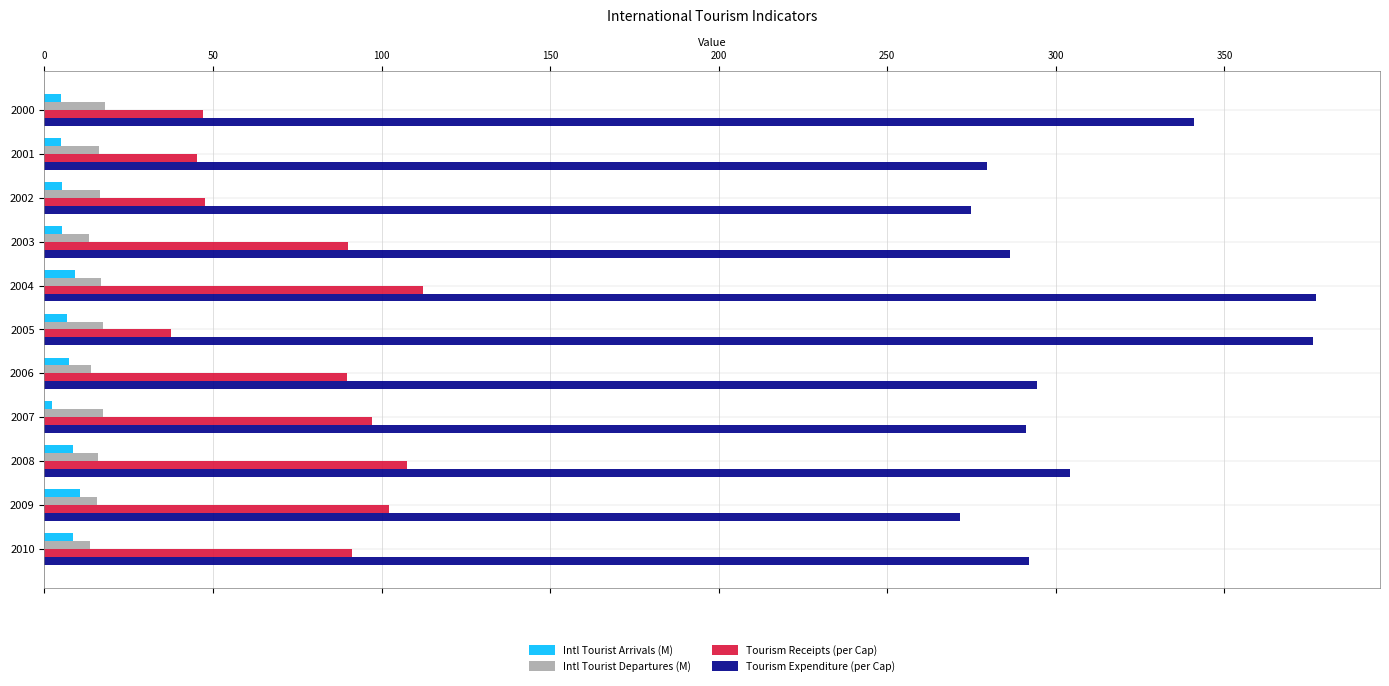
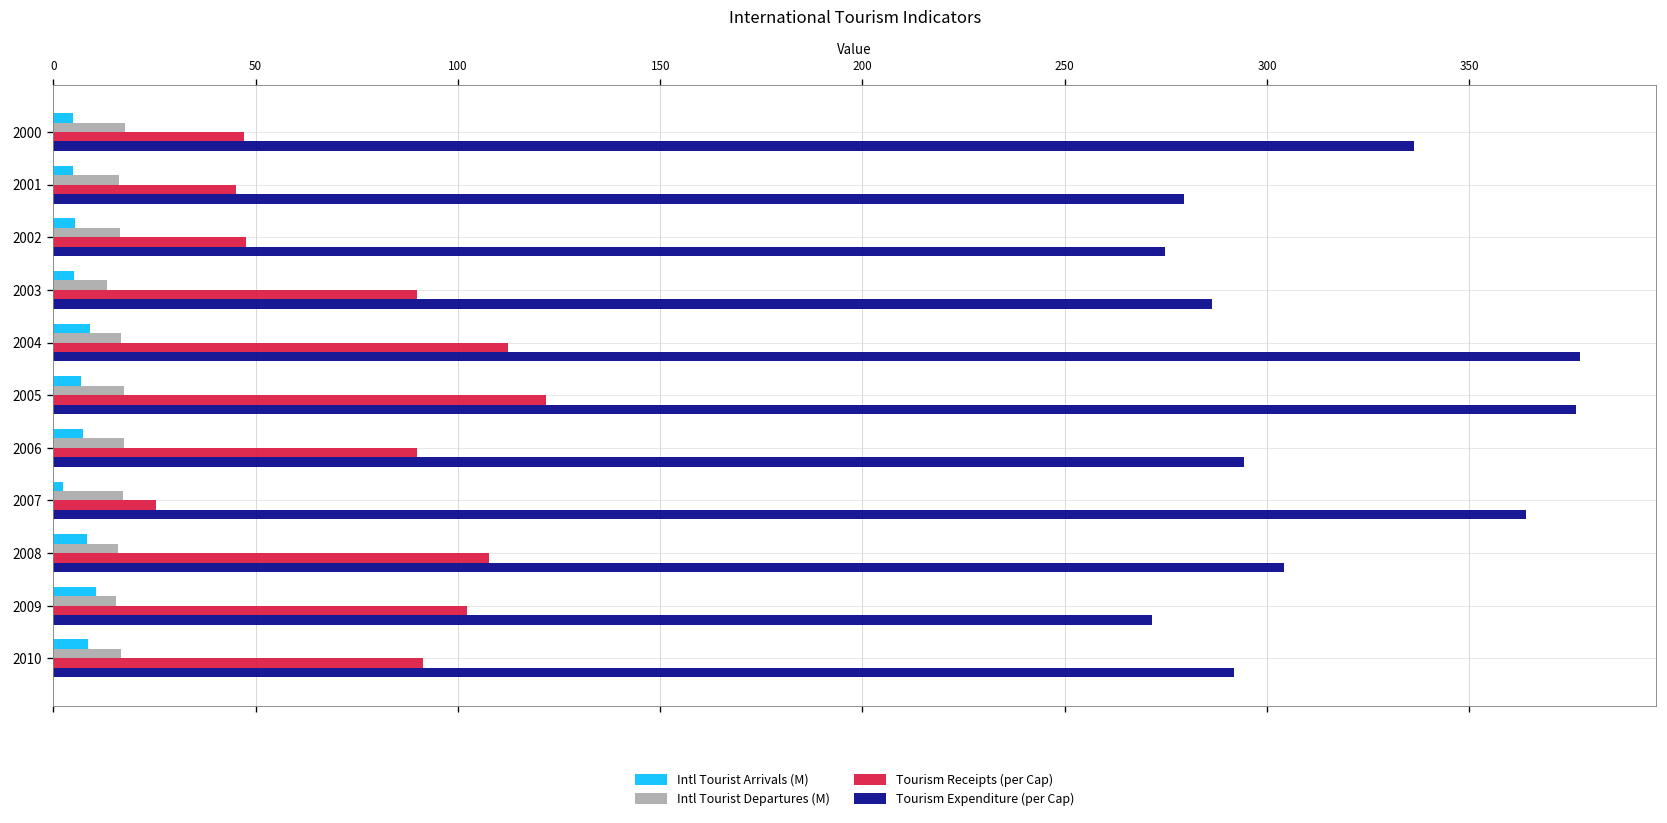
Tourism Expenditure (per Cap), 2000: 341 -> 336
Tourism Receipts (per Cap), 2005: 37 -> 122
Intl Tourist Departures (M), 2006: 14 -> 18
Tourism Receipts (per Cap), 2007: 97 -> 25
Tourism Expenditure (per Cap), 2007: 291 -> 364
Intl Tourist Departures (M), 2010: 14 -> 17
